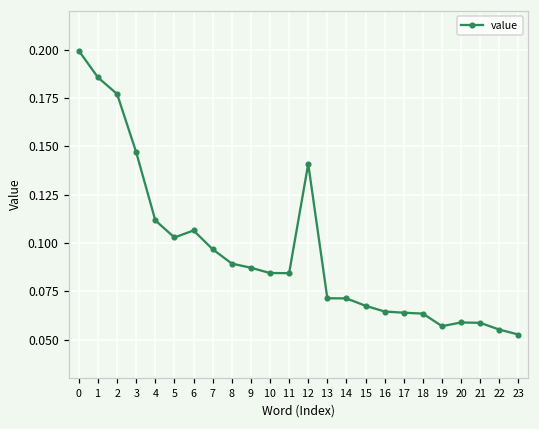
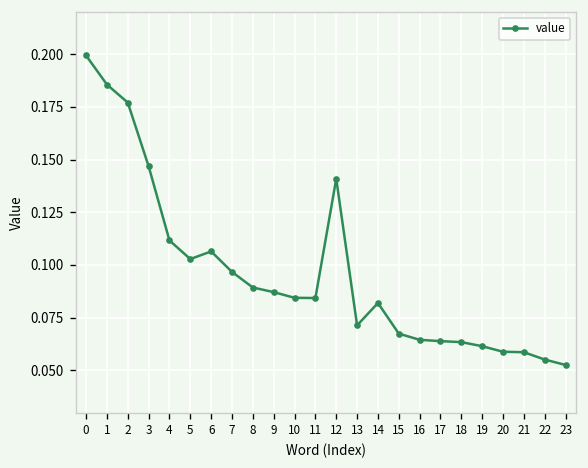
14: 0.071 -> 0.082
19: 0.057 -> 0.061
